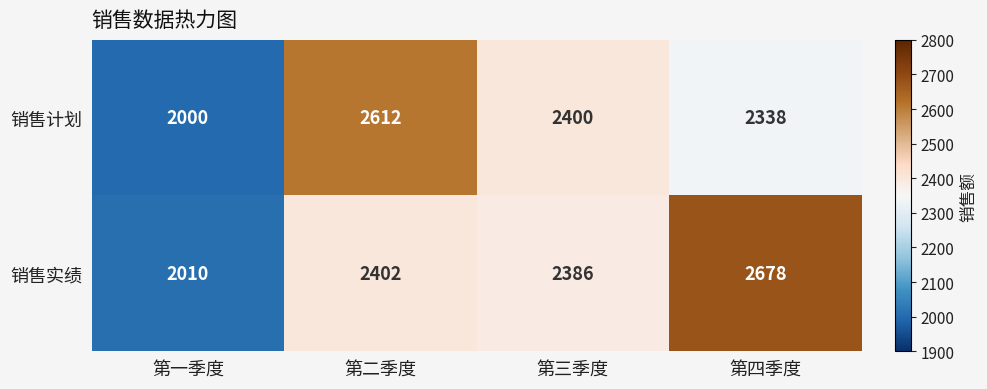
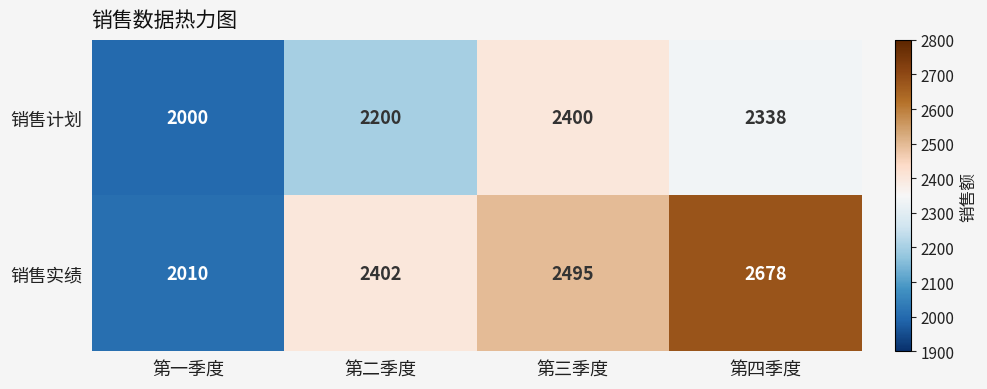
销售计划, 第二季度: 2612 -> 2200
销售实绩, 第三季度: 2386 -> 2495
